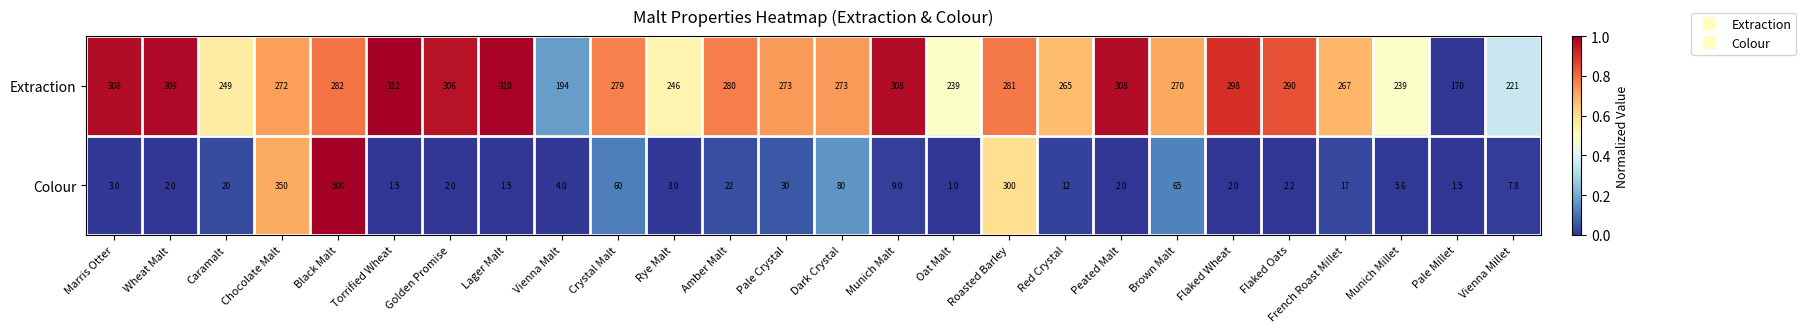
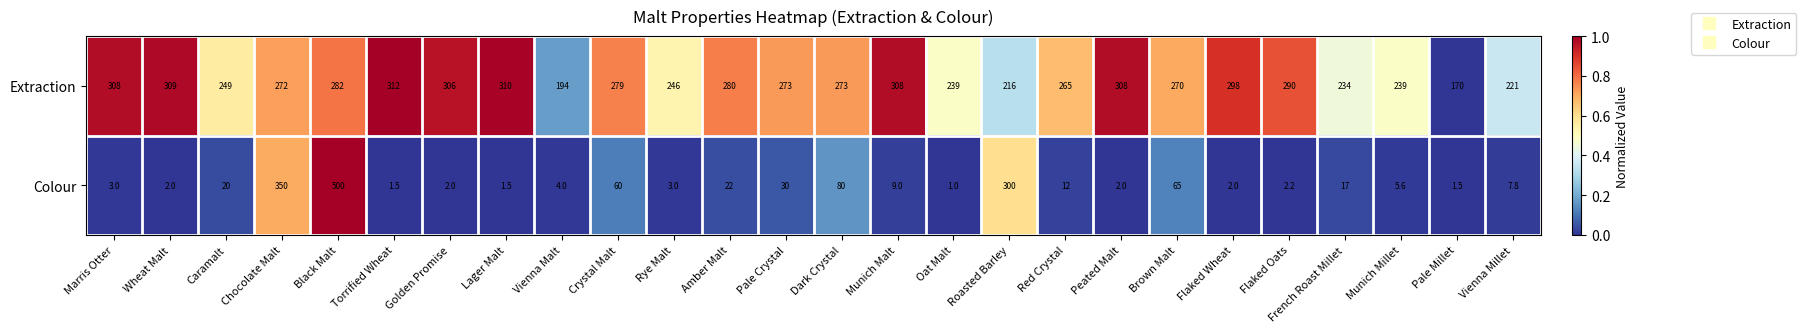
Extraction, Roasted Barley: 281 -> 216
Extraction, French Roast Millet: 267 -> 234
